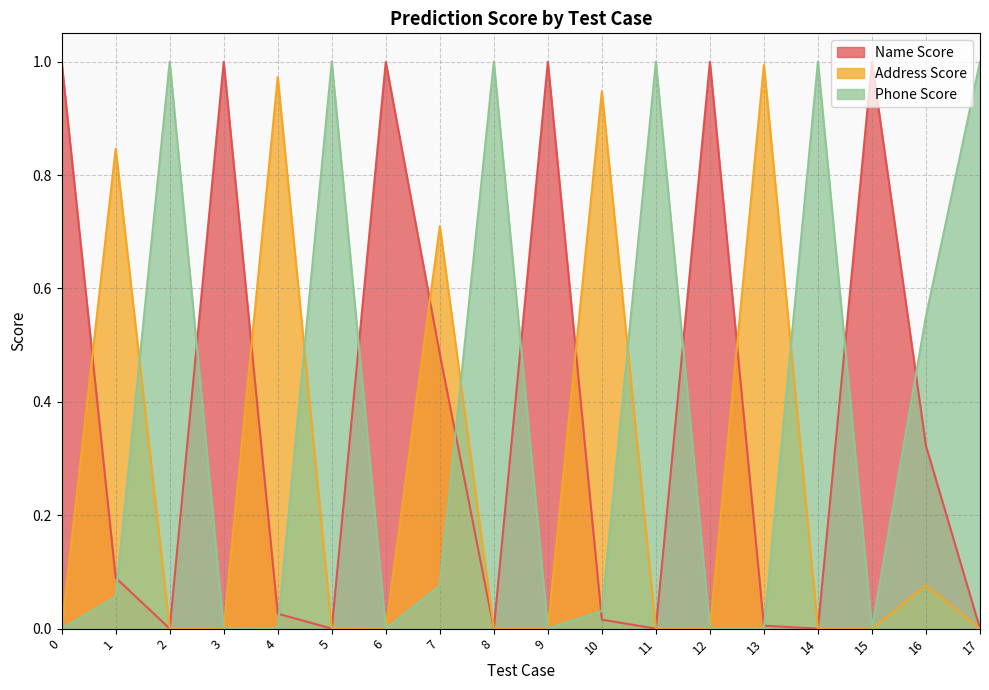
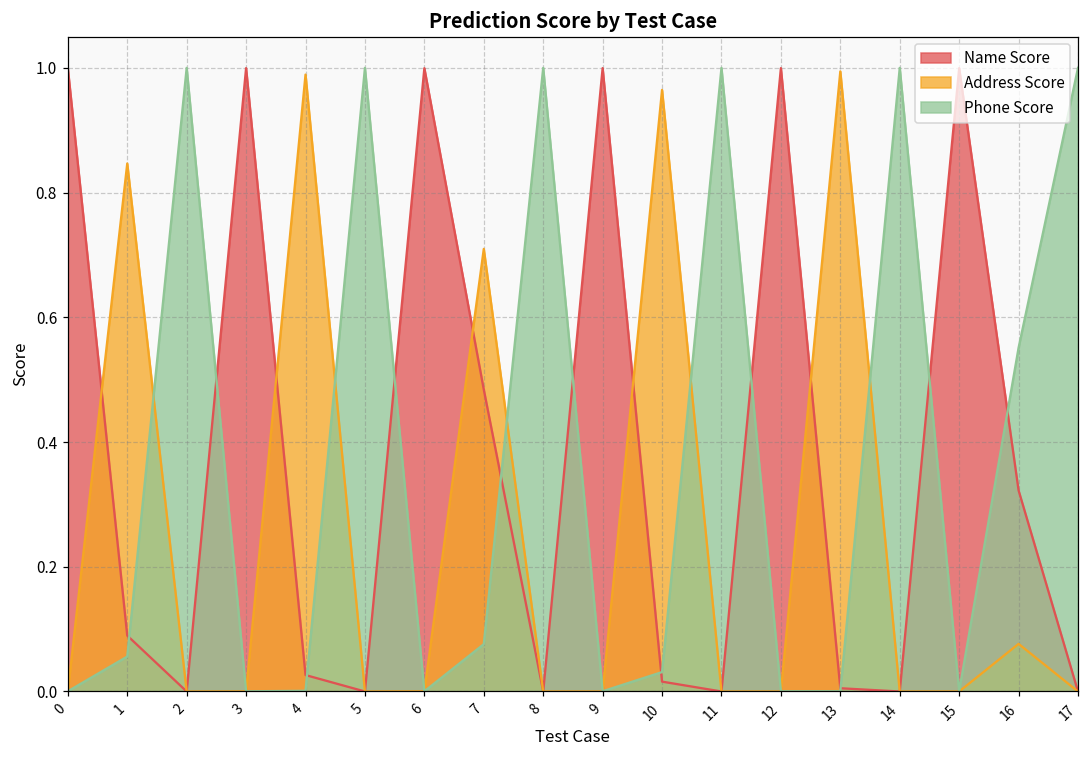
Address Score, 4: 0.97 -> 0.99
Address Score, 10: 0.95 -> 0.96
